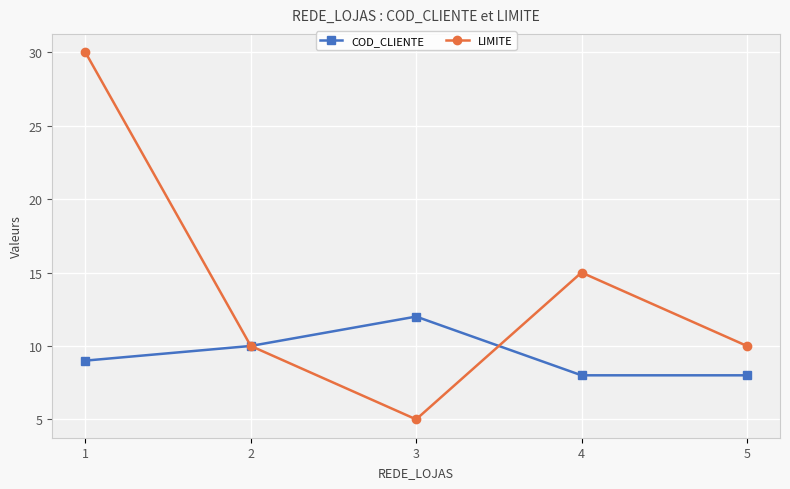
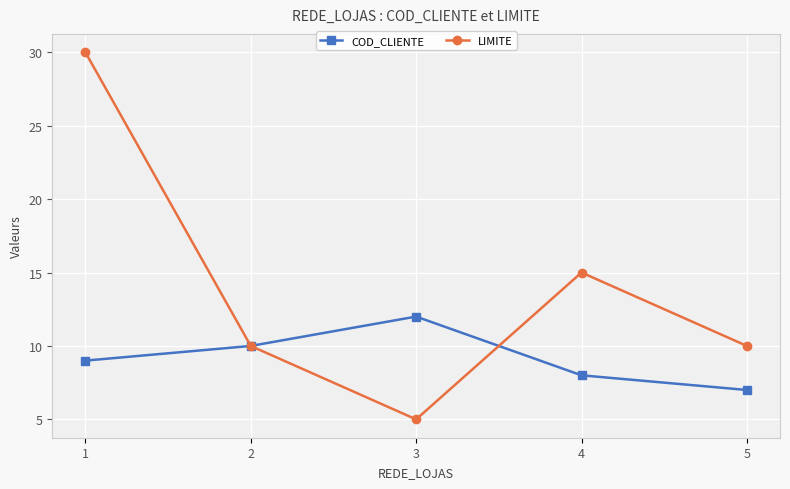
COD_CLIENTE, 5: 8 -> 7
